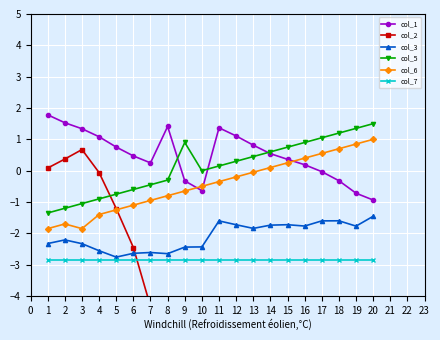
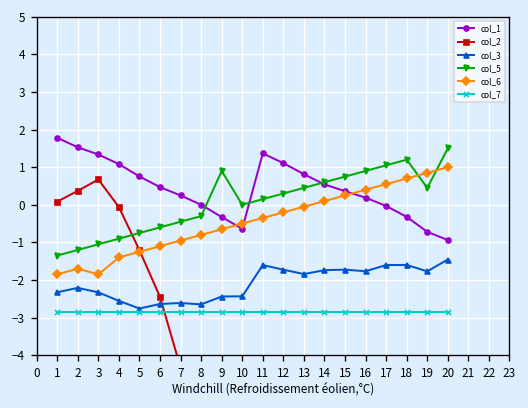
col_1, 8: 1.4 -> 0.0
col_5, 19: 1.4 -> 0.4
